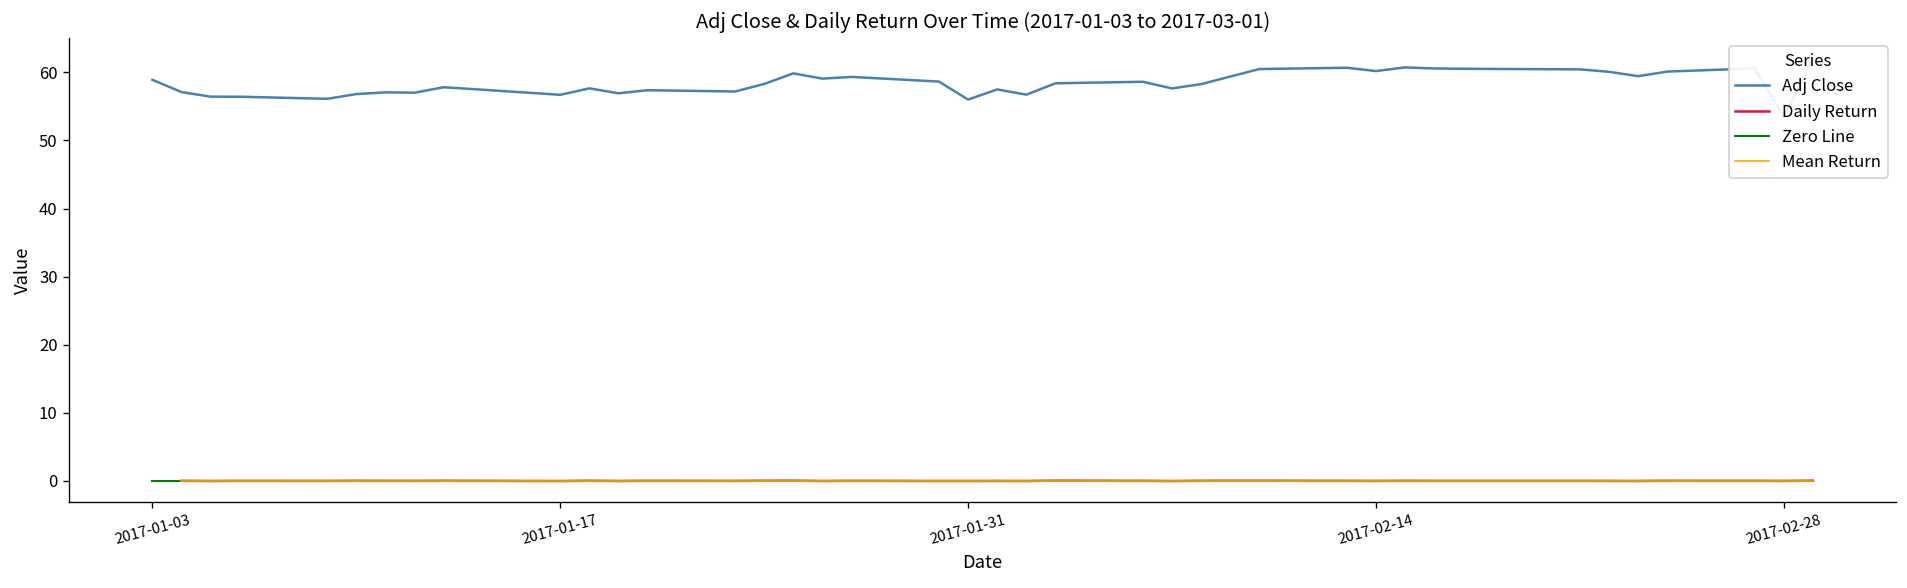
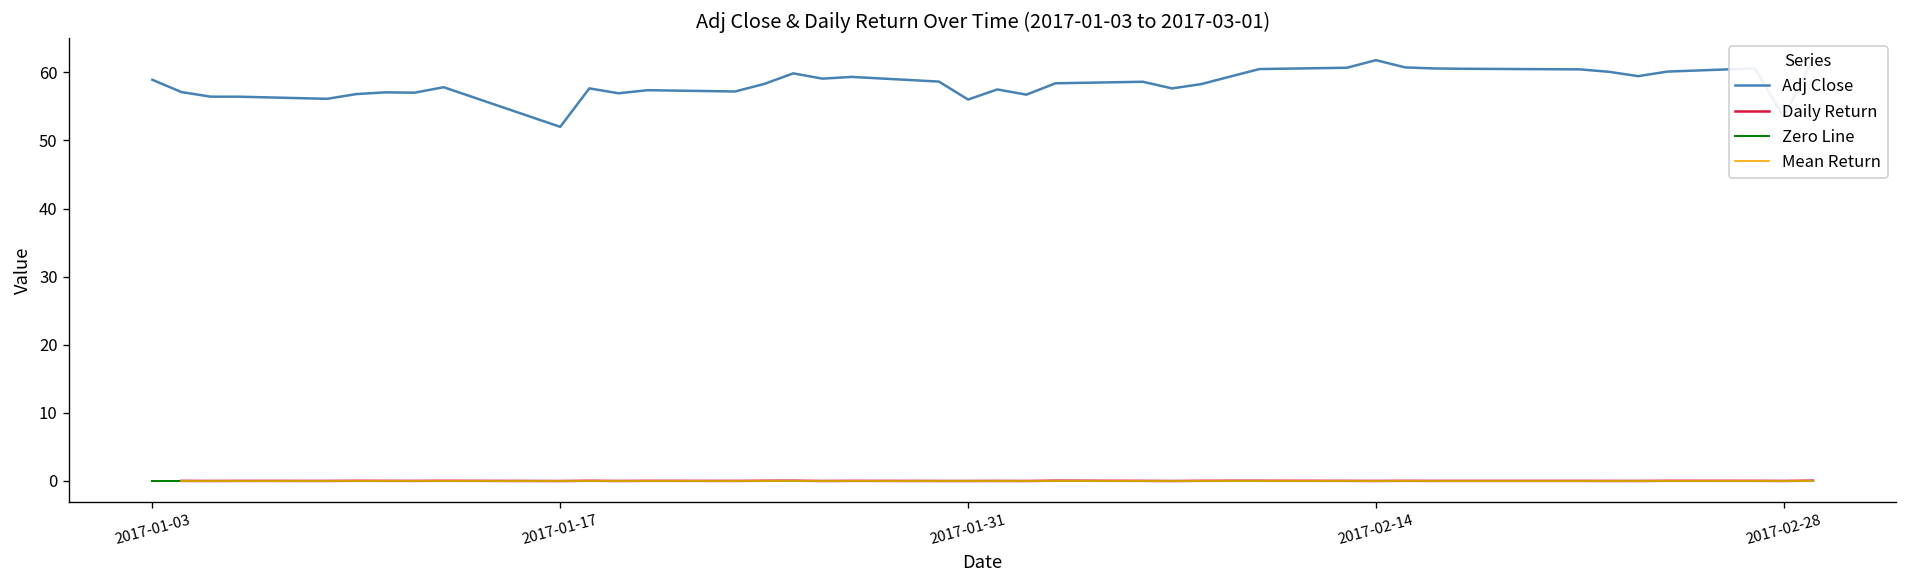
Adj Close, 2017-01-17: 57 -> 52
Adj Close, 2017-02-14: 60 -> 62
